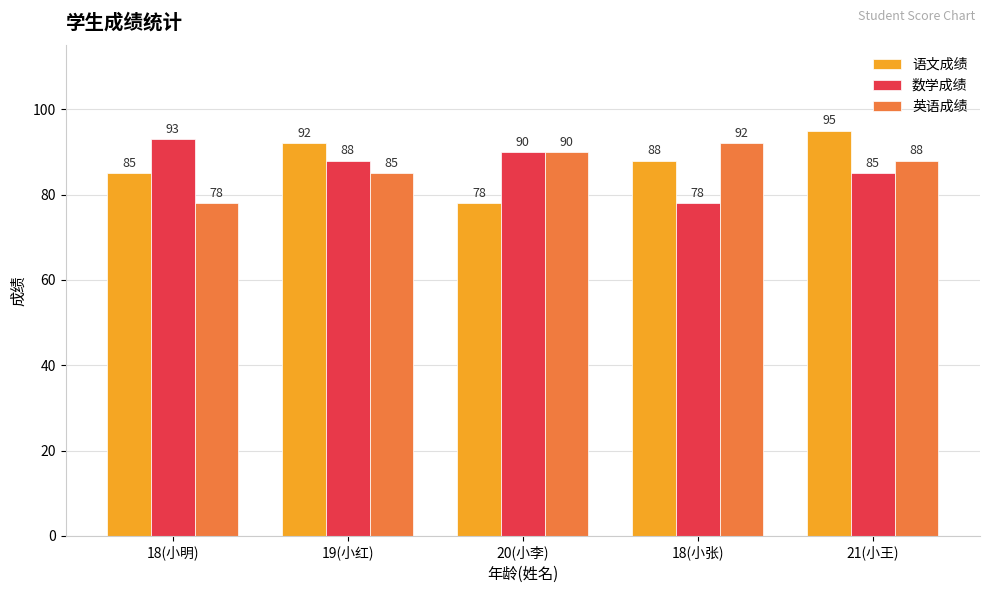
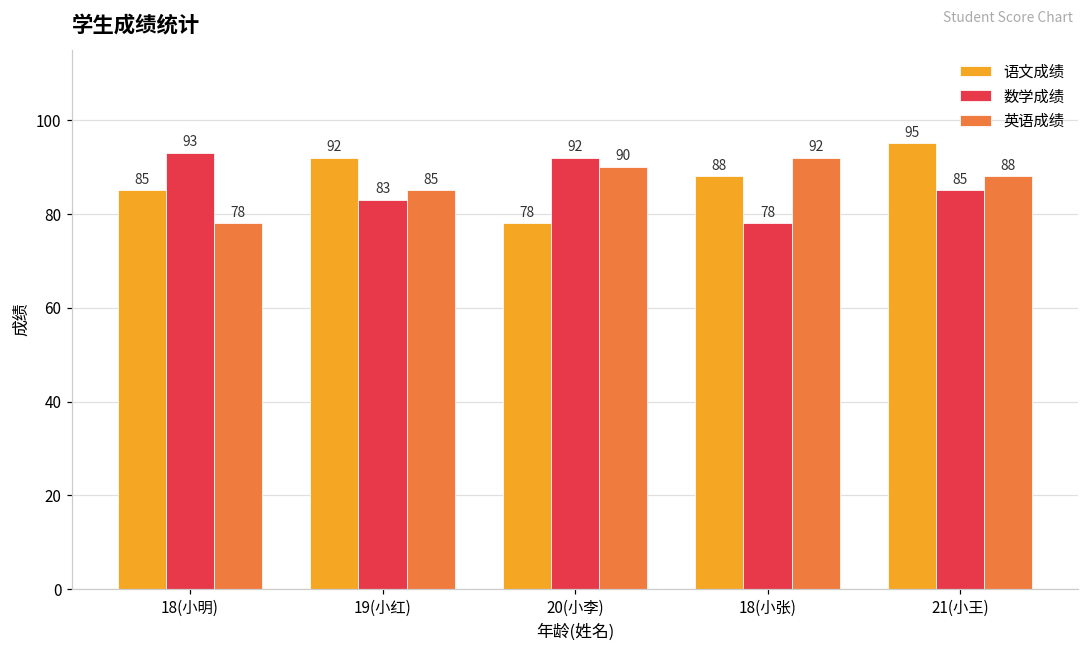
数学成绩, 19(小红): 88 -> 83
数学成绩, 20(小李): 90 -> 92
